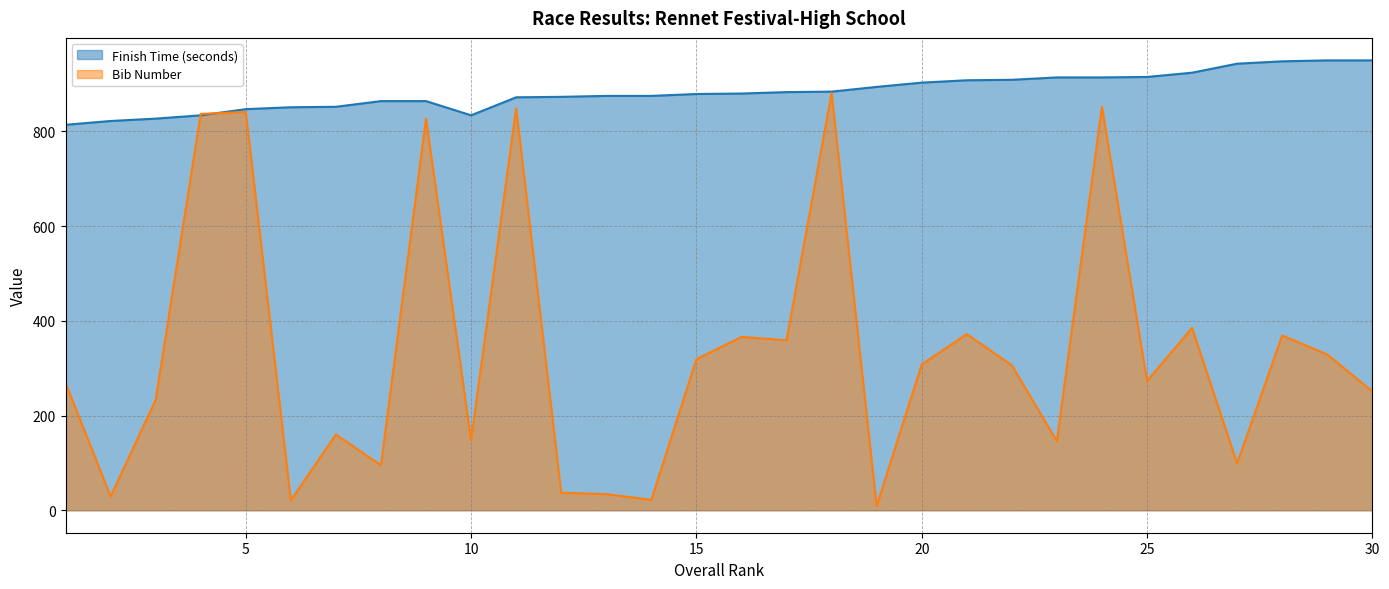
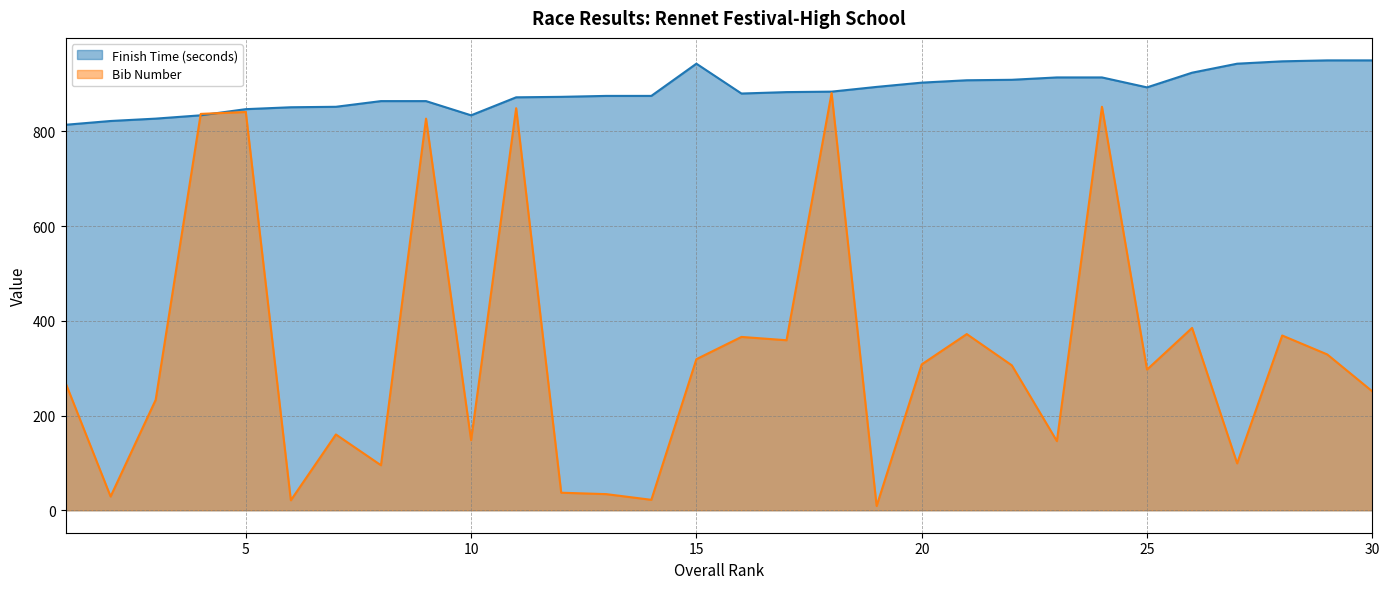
Finish Time (seconds), 15: 880 -> 940
Finish Time (seconds), 25: 920 -> 890
Bib Number, 25: 270 -> 300
